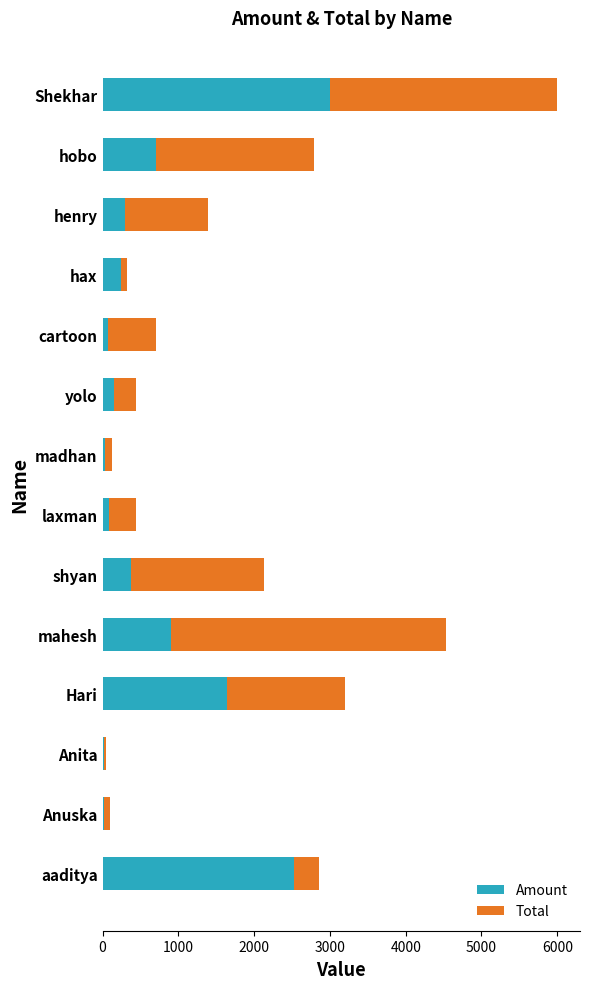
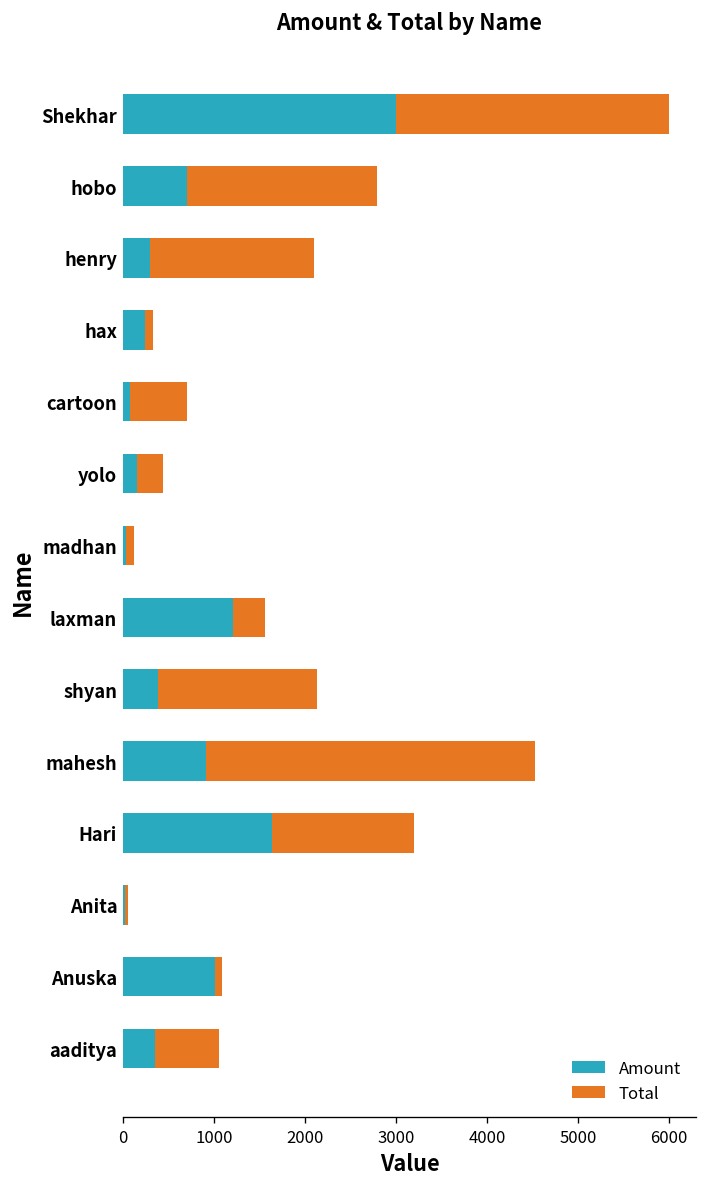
Total, henry: 1100 -> 1800
Amount, laxman: 100 -> 1200
Amount, Anuska: 0 -> 1000
Amount, aaditya: 2500 -> 400
Total, aaditya: 300 -> 700
